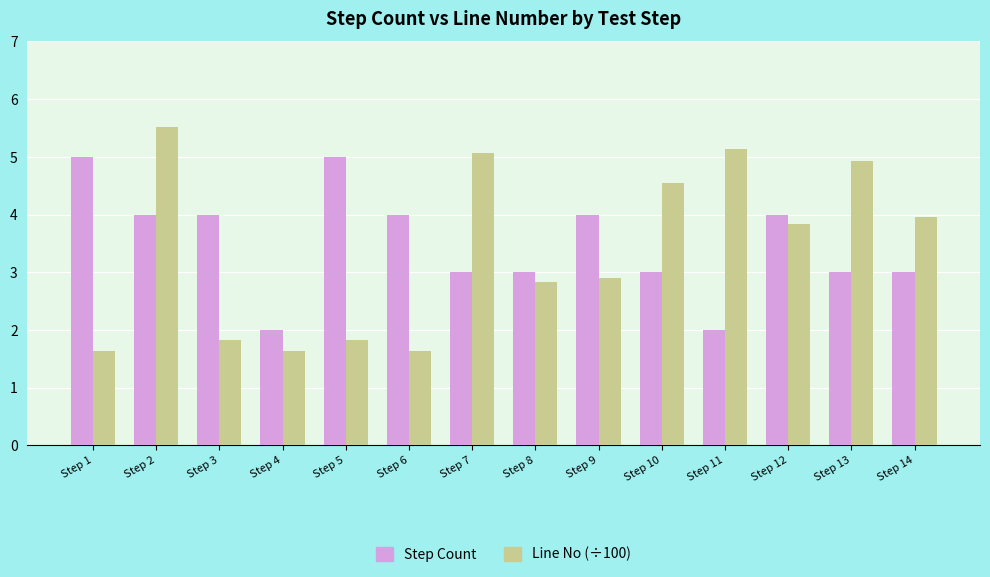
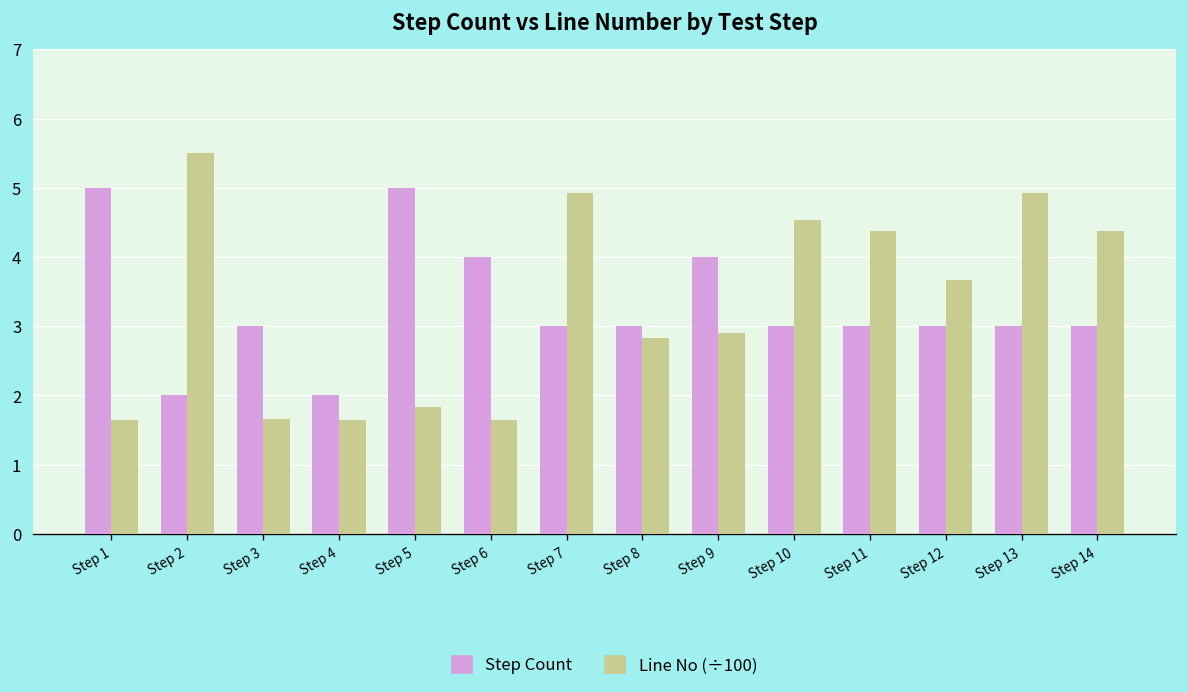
Step Count, Step 2: 4 -> 2
Step Count, Step 3: 4 -> 3
Line No (÷100), Step 3: 1.8 -> 1.7
Line No (÷100), Step 7: 5.1 -> 4.9
Step Count, Step 11: 2 -> 3
Line No (÷100), Step 11: 5.1 -> 4.4
Step Count, Step 12: 4 -> 3
Line No (÷100), Step 12: 3.8 -> 3.7
Line No (÷100), Step 14: 4.0 -> 4.4
